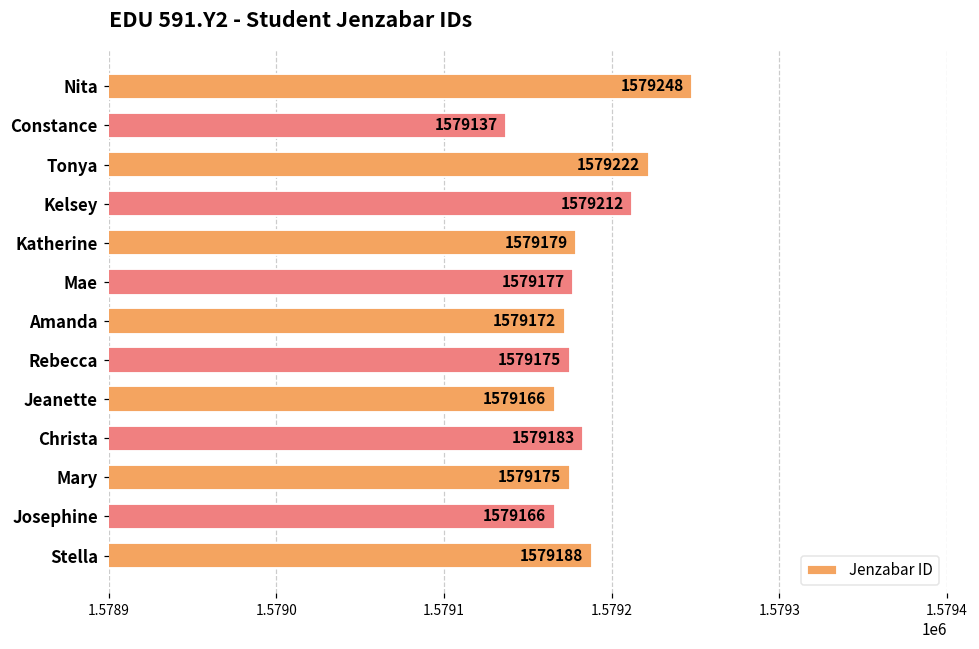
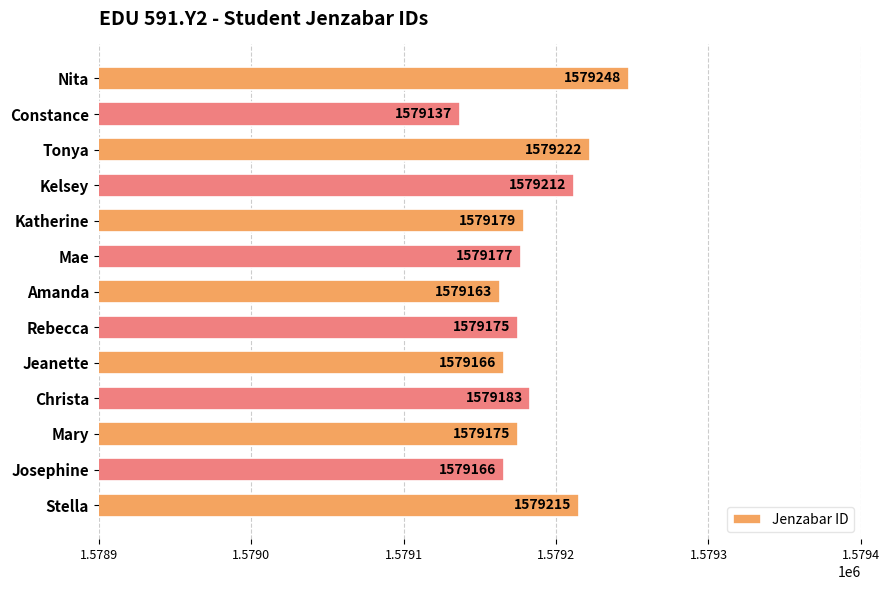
Amanda: 1579172 -> 1579163
Stella: 1579188 -> 1579215
